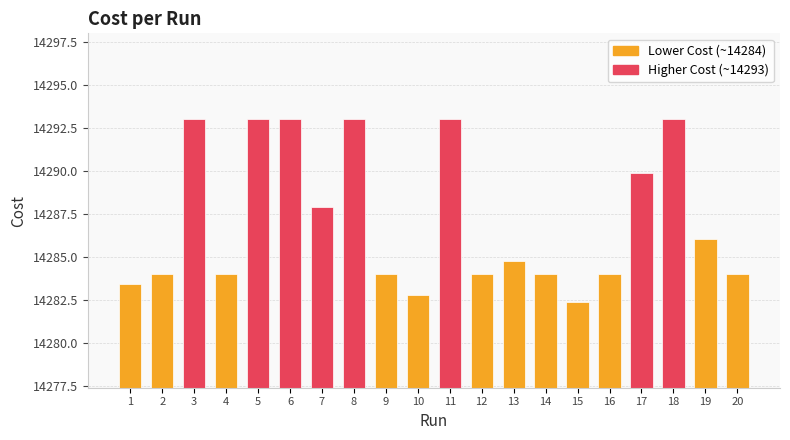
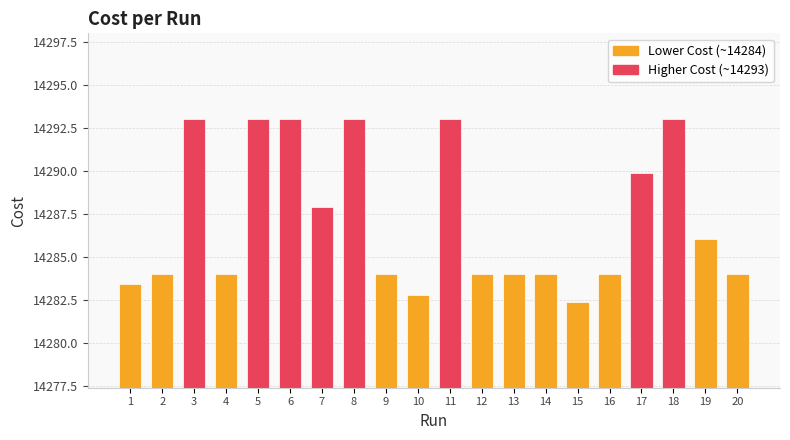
13: 14284.8 -> 14284.0
